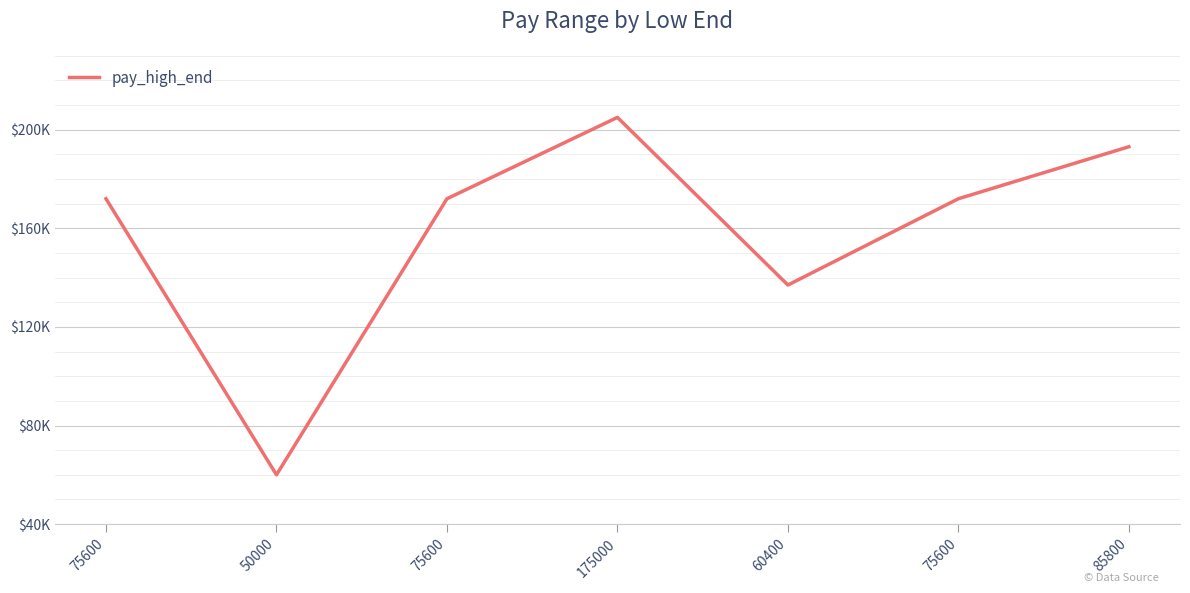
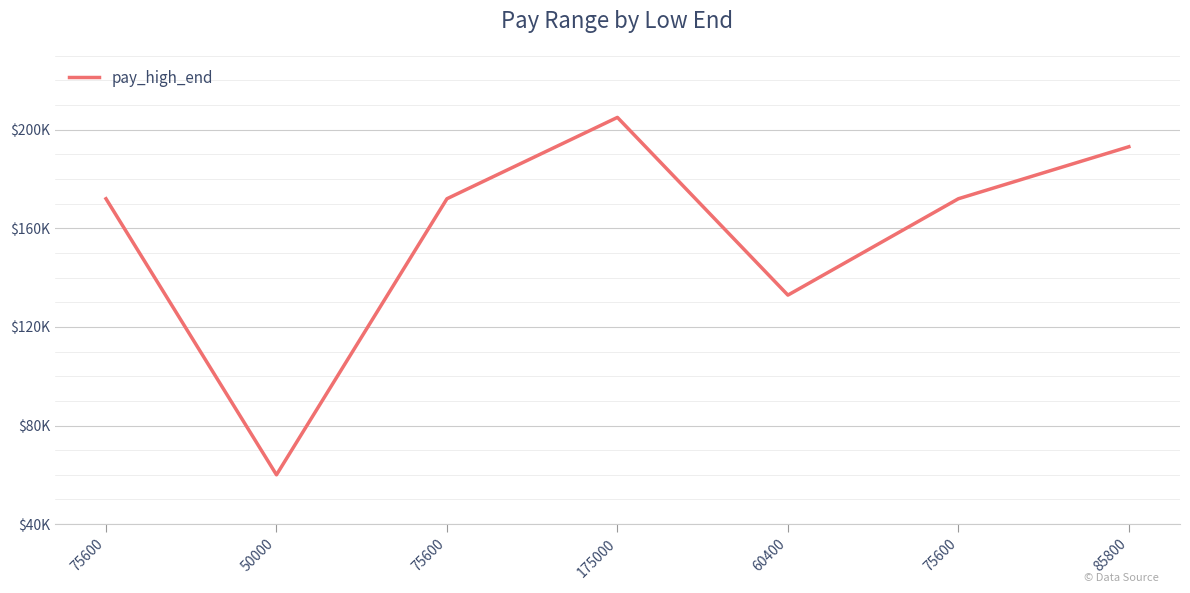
60400: $137000 -> $133000
